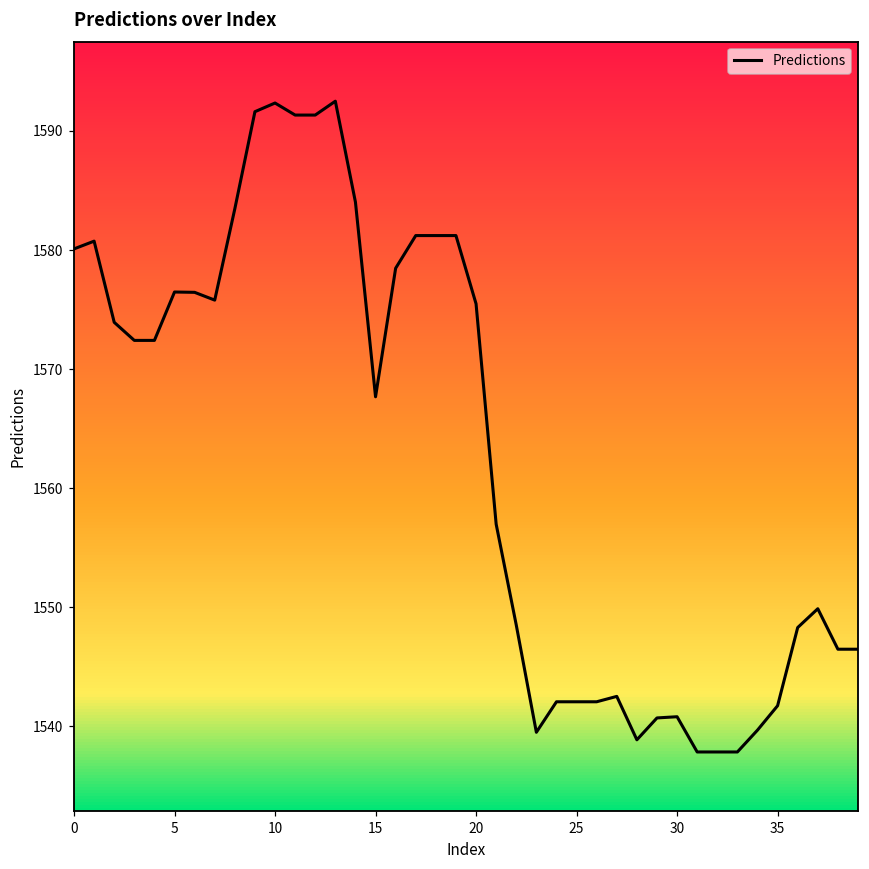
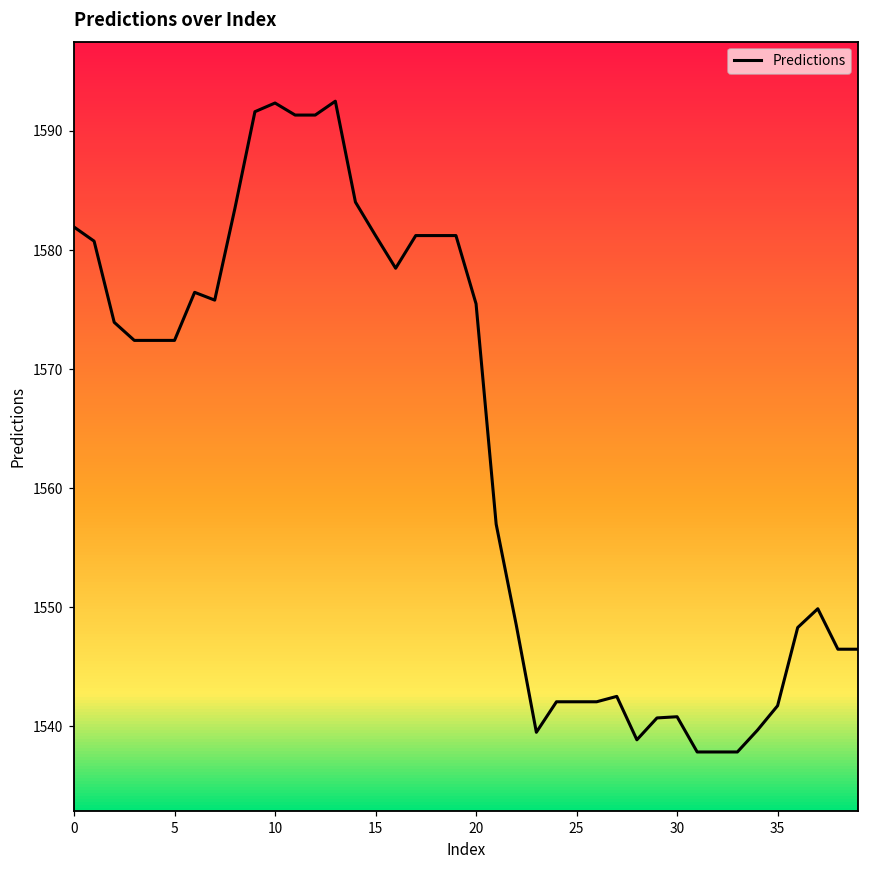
0: 1580.1 -> 1581.9
5: 1576.5 -> 1572.4
15: 1567.7 -> 1581.2
